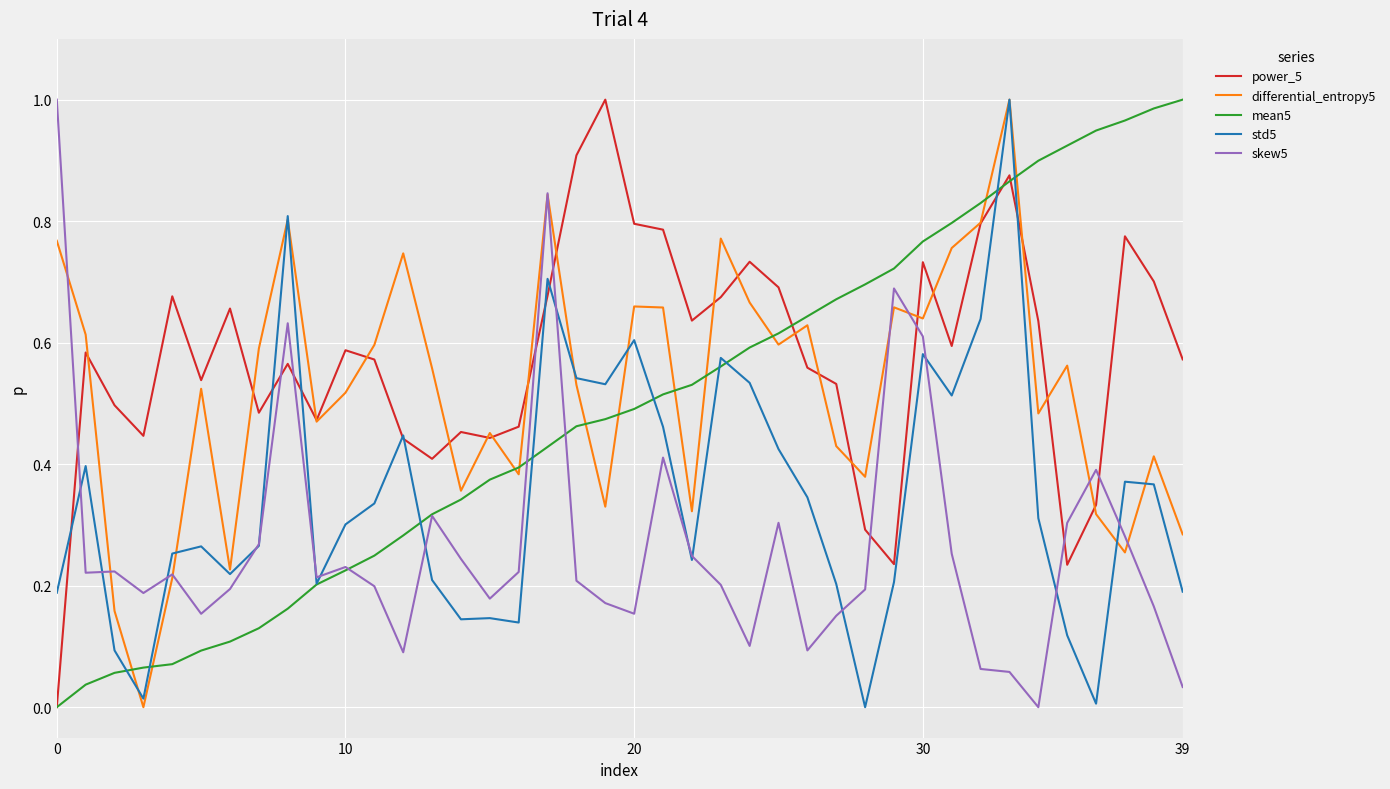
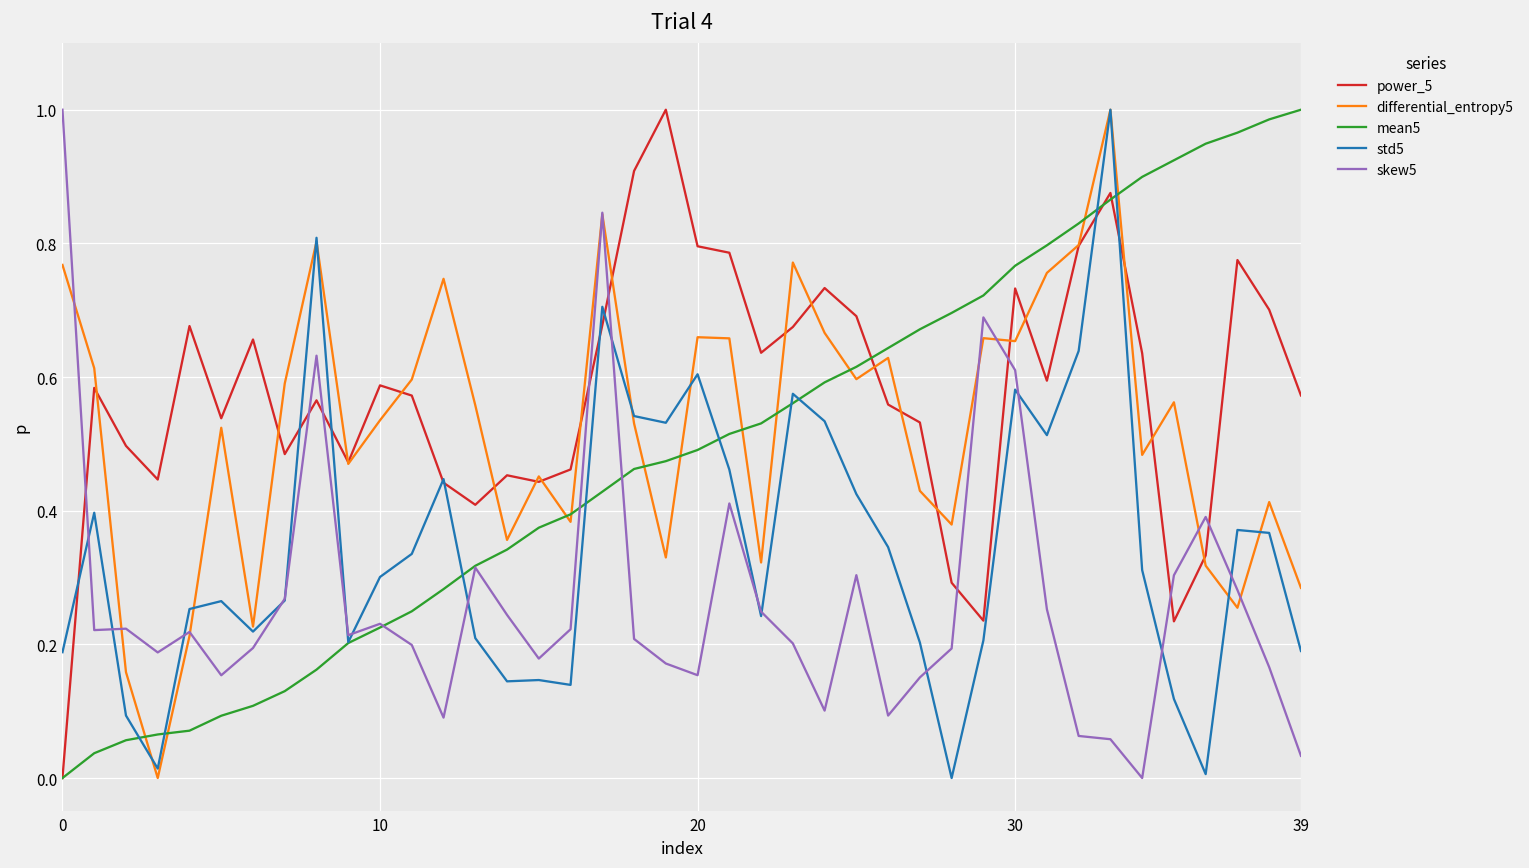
differential_entropy5, 10: 0.52 -> 0.54
differential_entropy5, 30: 0.64 -> 0.65
